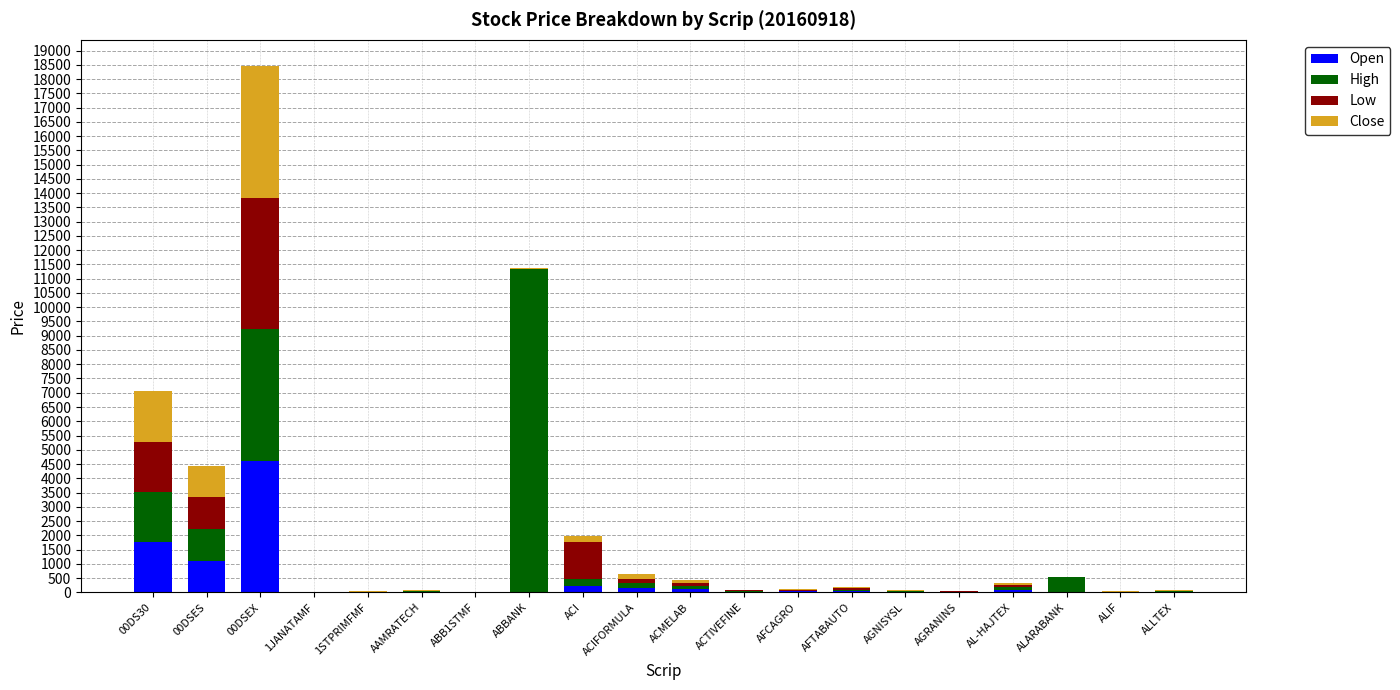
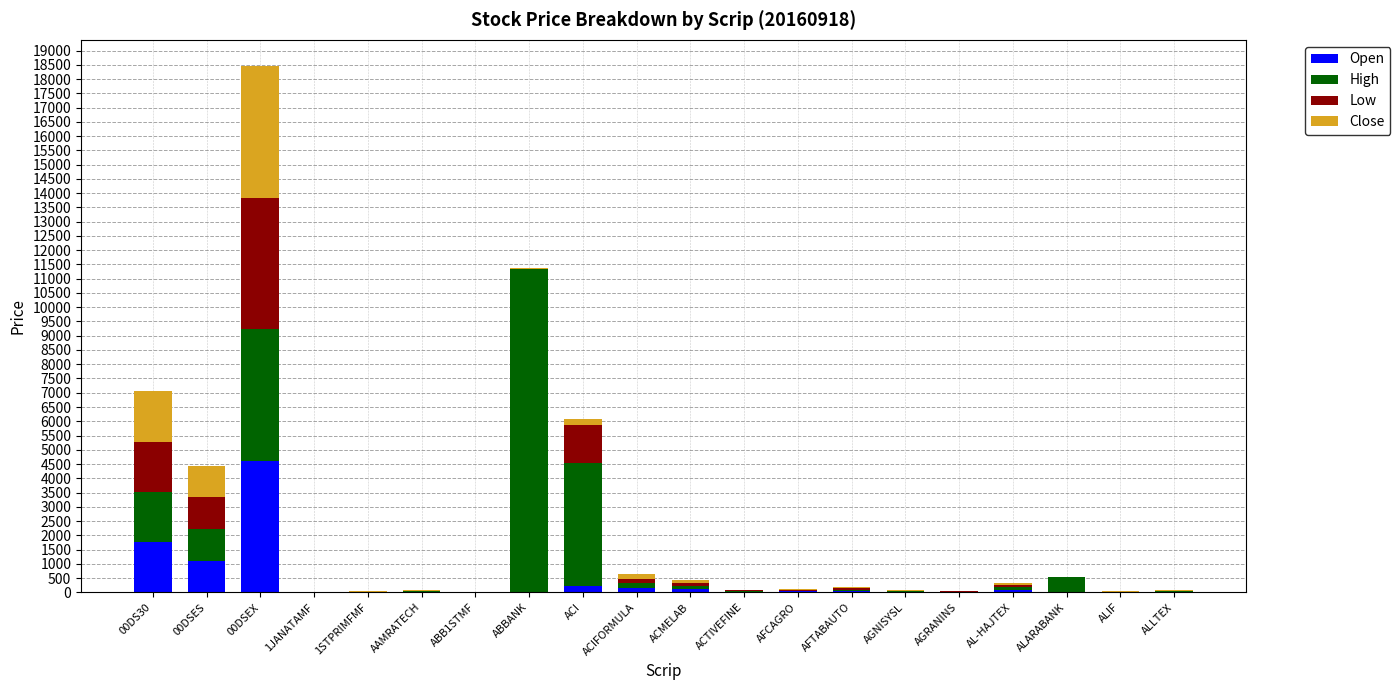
High, ACI: 200 -> 4300
